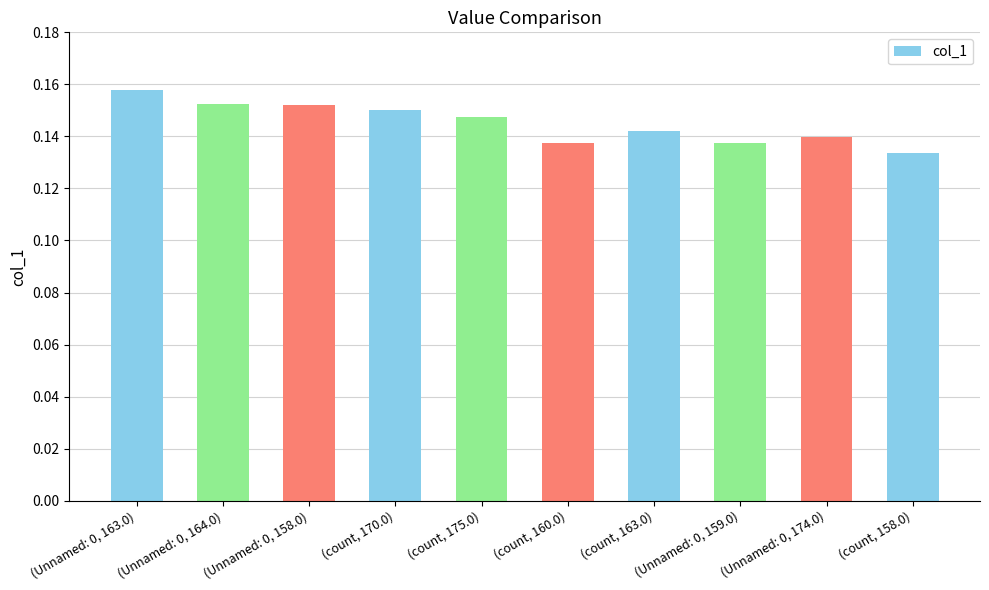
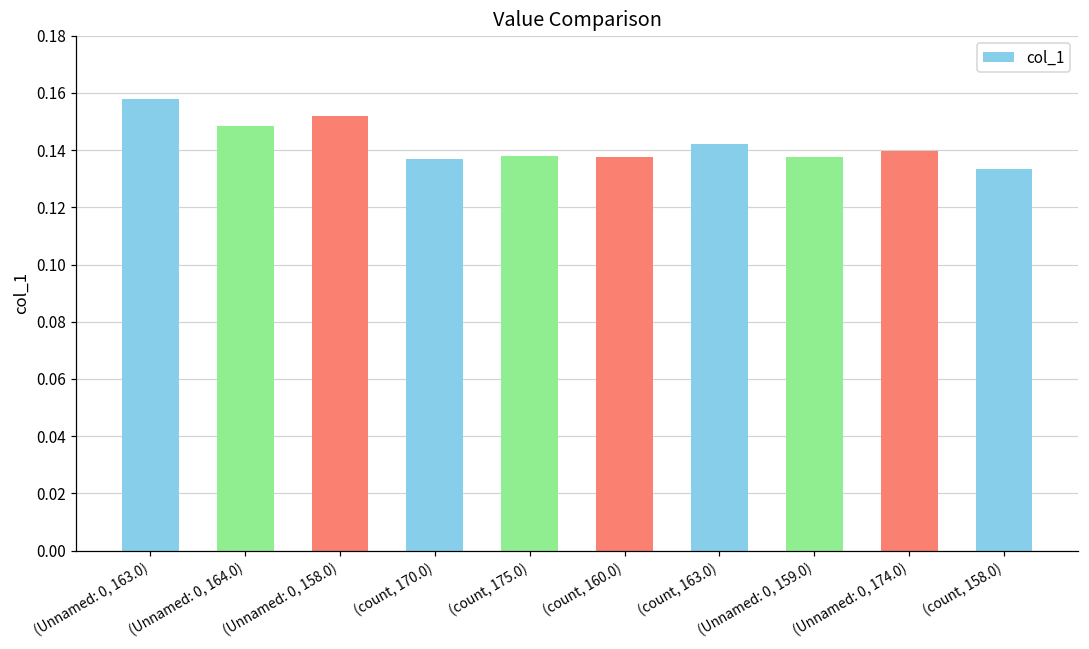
(Unnamed: 0, 164.0): 0.152 -> 0.148
(count, 170.0): 0.150 -> 0.137
(count, 175.0): 0.148 -> 0.138
